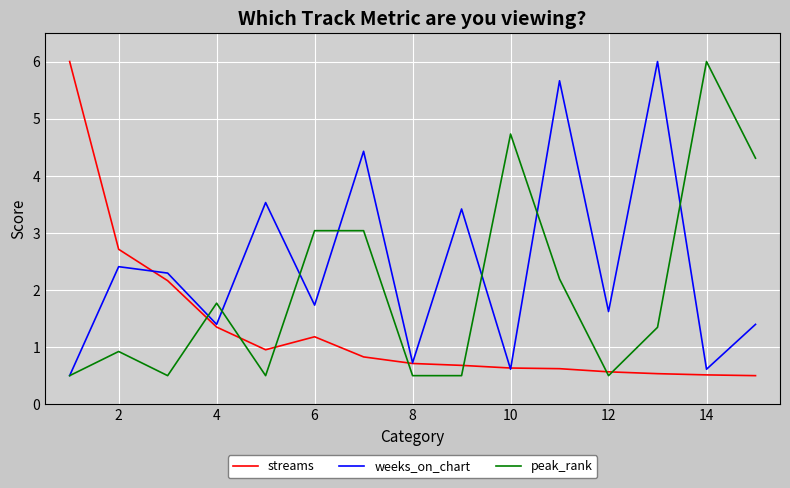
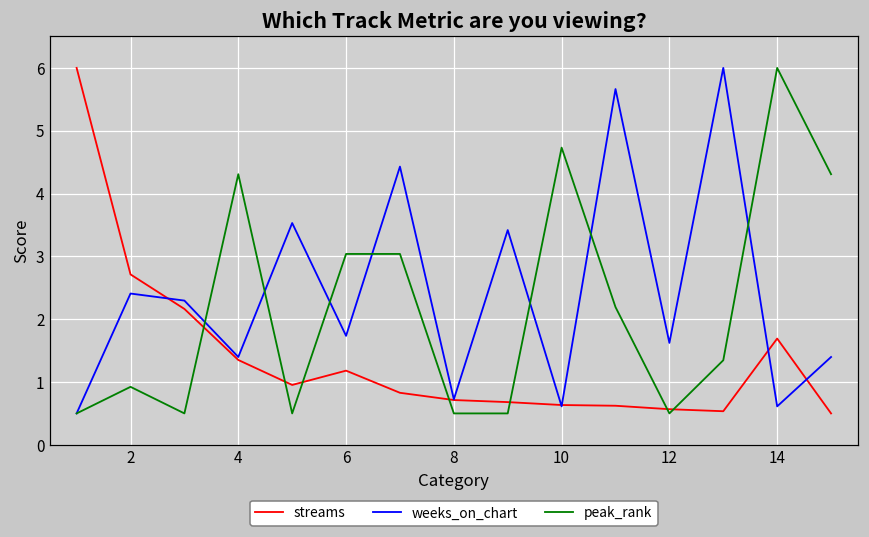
peak_rank, 4: 1.8 -> 4.3
streams, 14: 0.5 -> 1.7
